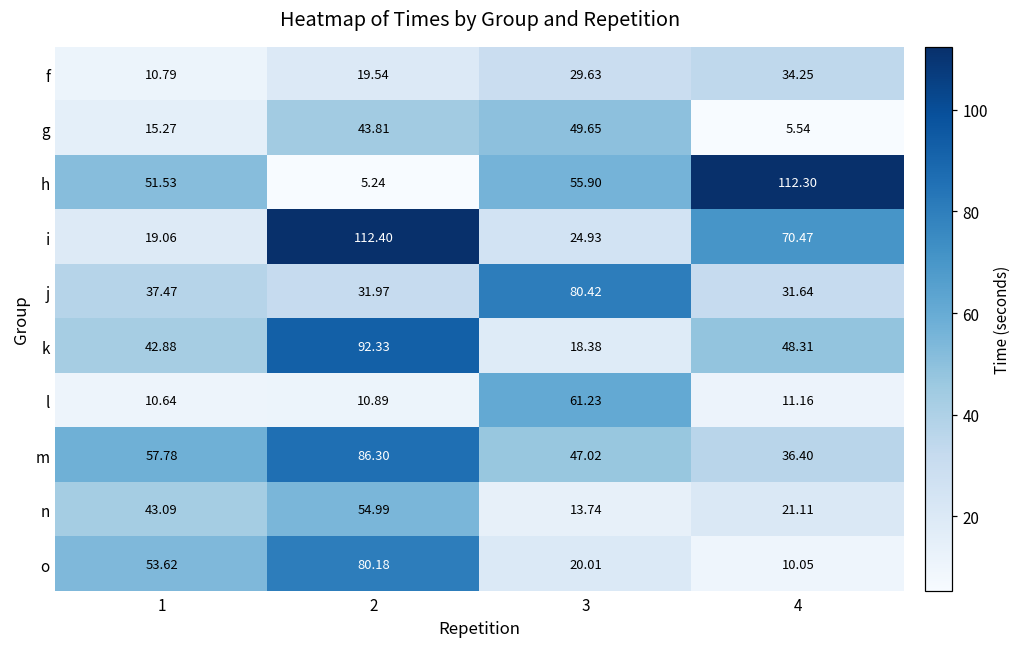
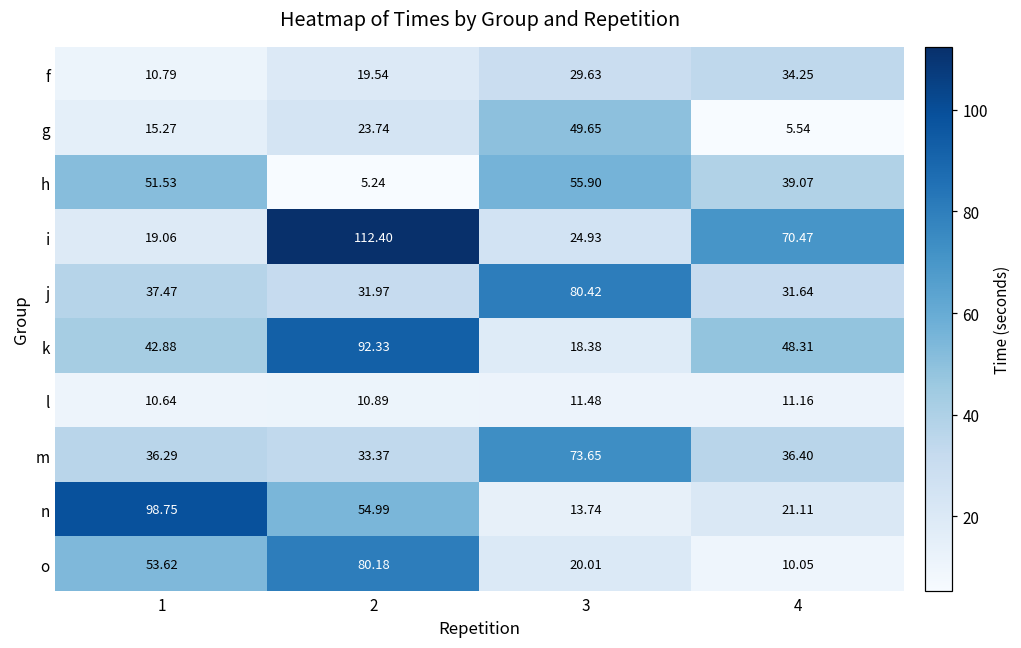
g, 2: 43.81 -> 23.74
h, 4: 112.30 -> 39.07
l, 3: 61.23 -> 11.48
m, 1: 57.78 -> 36.29
m, 2: 86.30 -> 33.37
m, 3: 47.02 -> 73.65
n, 1: 43.09 -> 98.75
